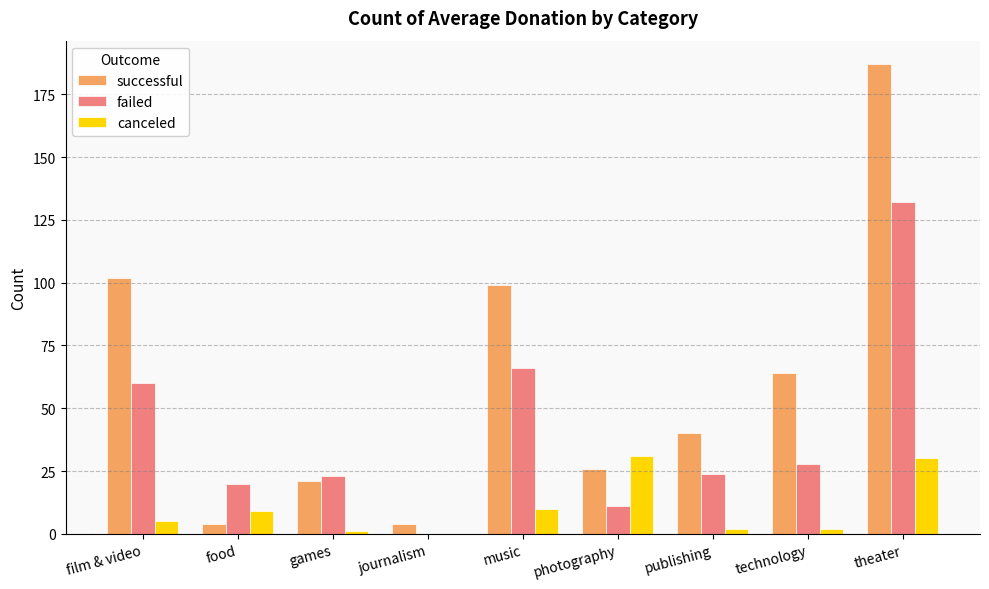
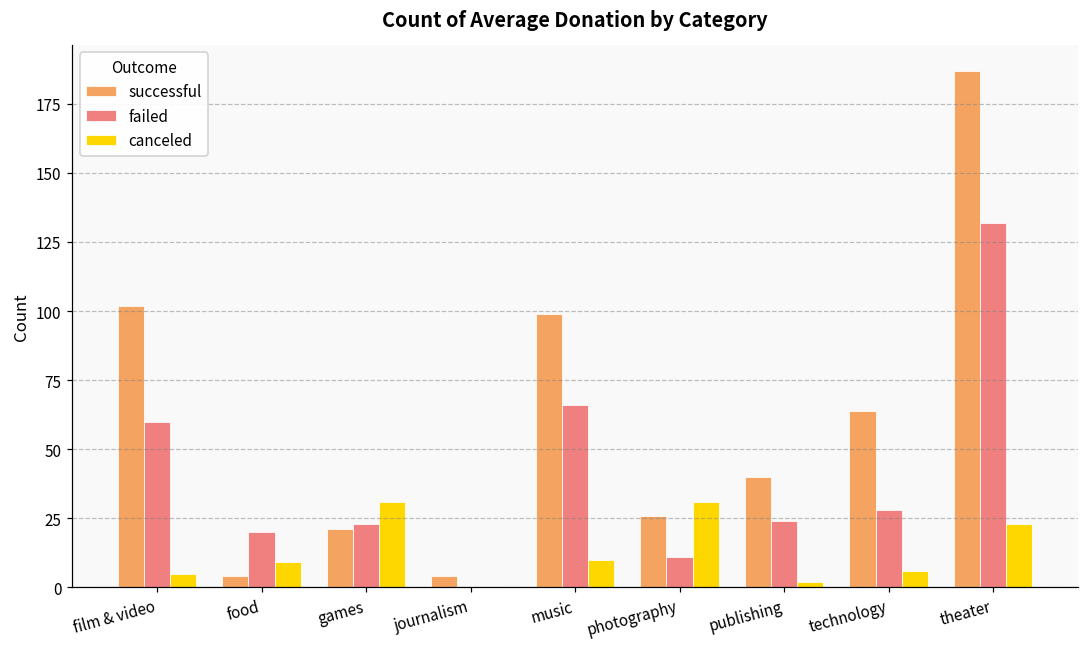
canceled, games: 1 -> 31
canceled, technology: 2 -> 6
canceled, theater: 30 -> 23
